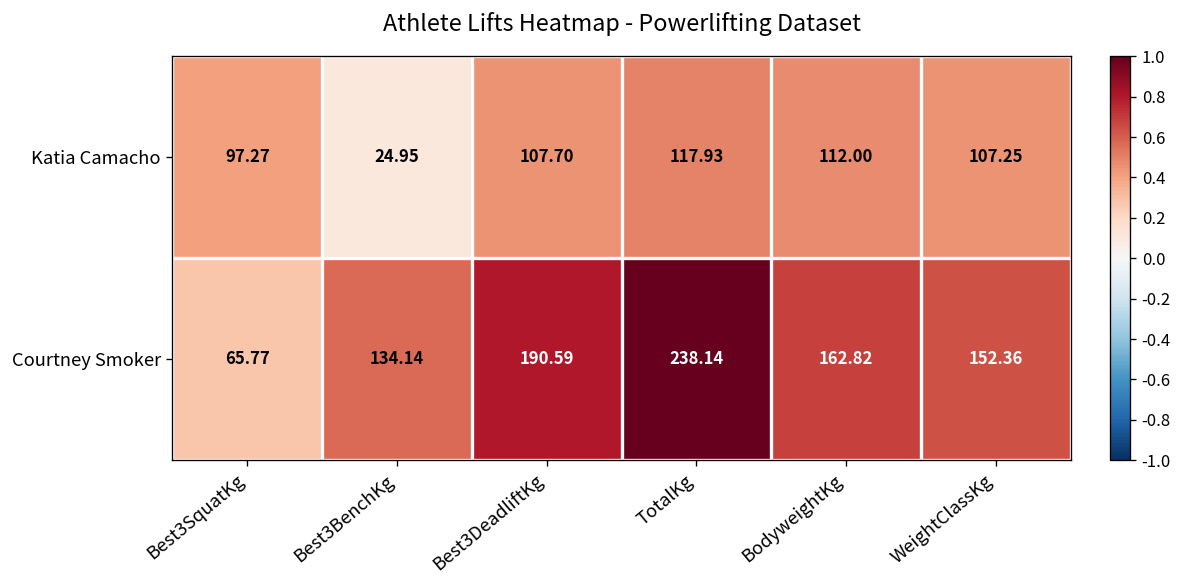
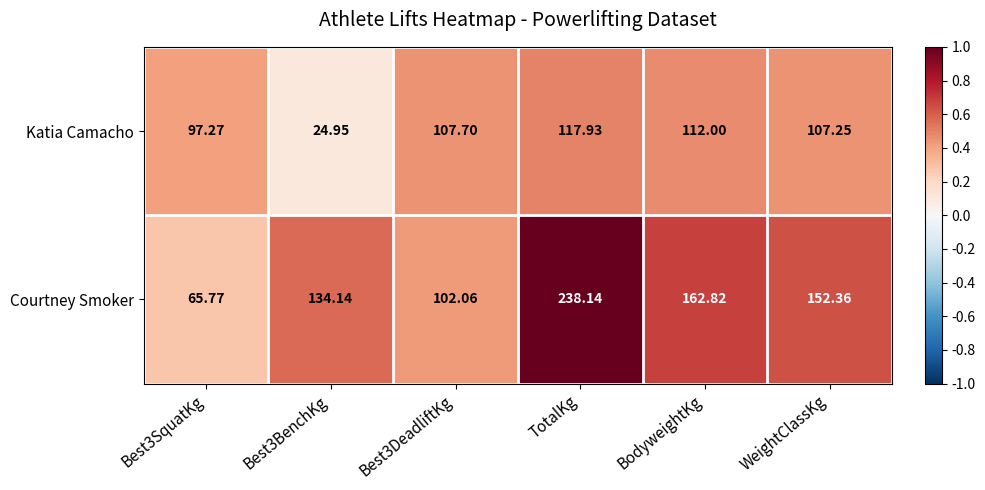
Courtney Smoker, Best3DeadliftKg: 190.59 -> 102.06
